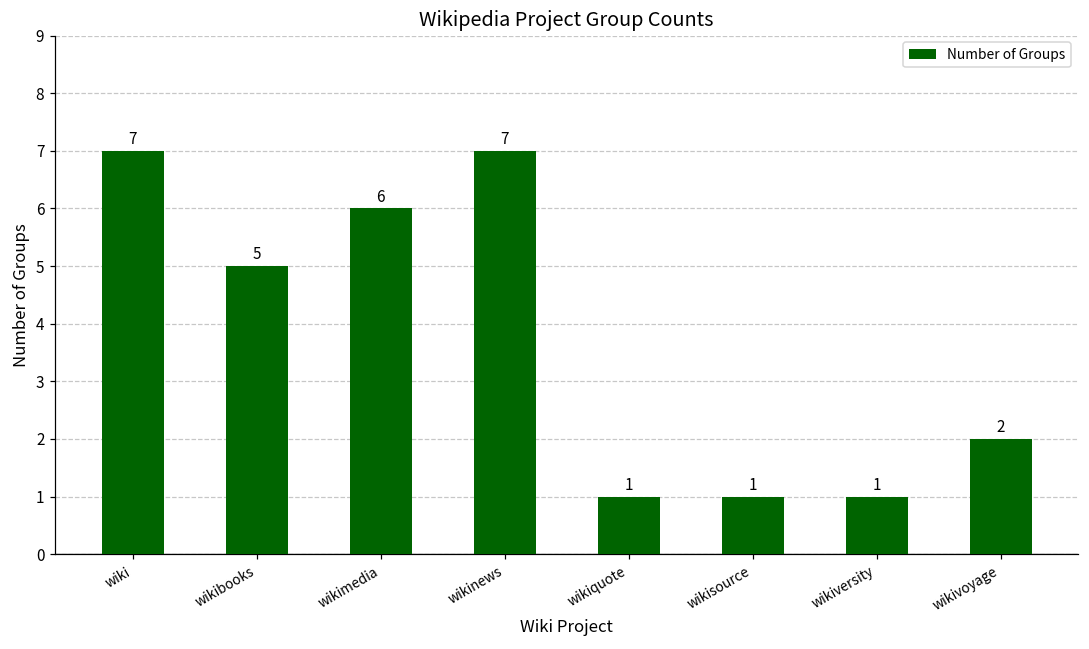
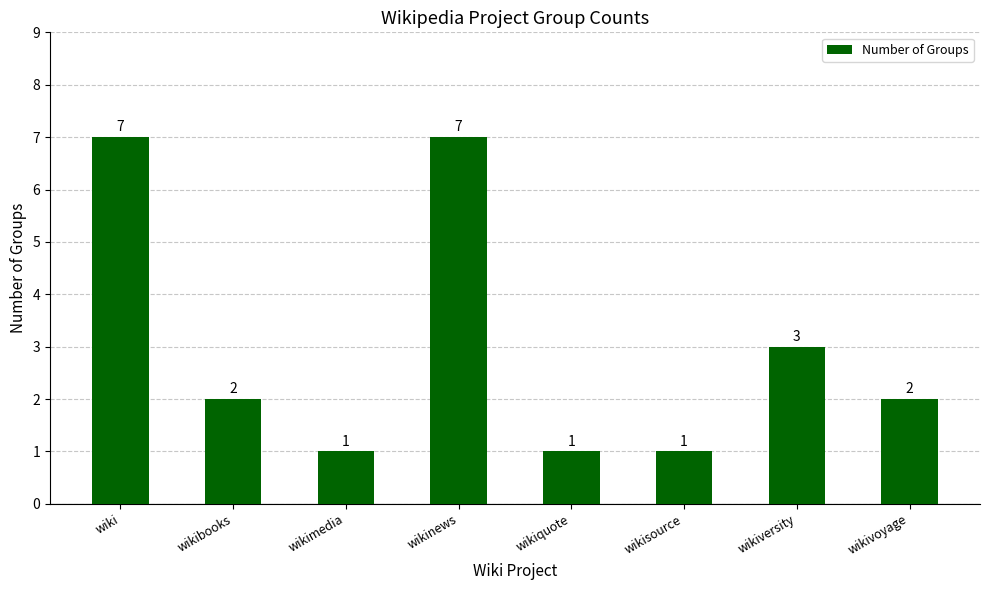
wikibooks: 5 -> 2
wikimedia: 6 -> 1
wikiversity: 1 -> 3
